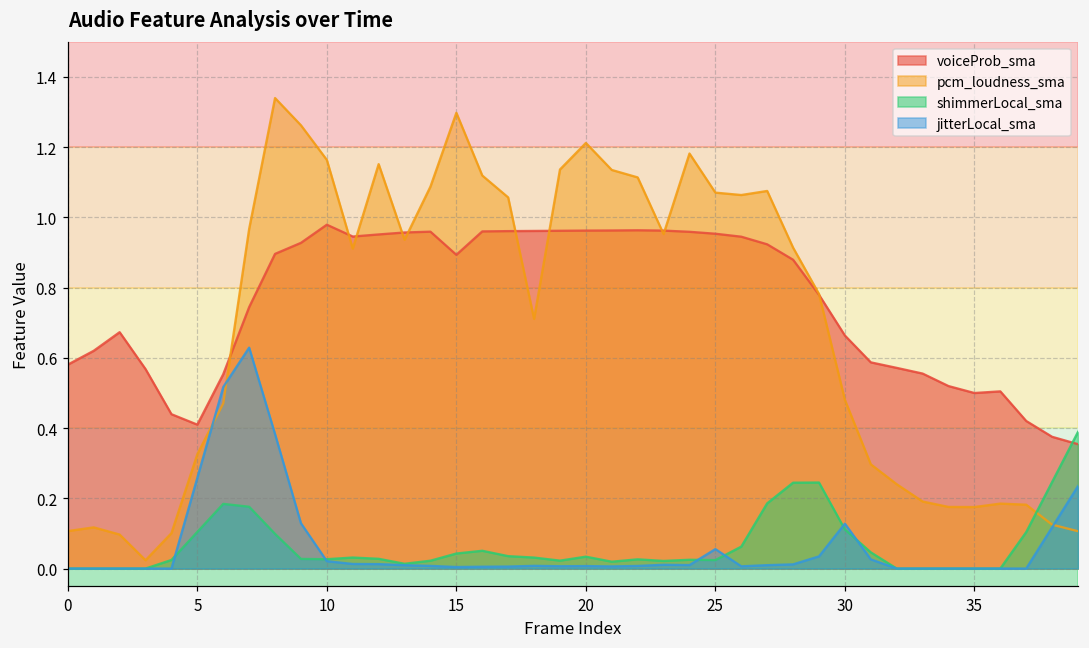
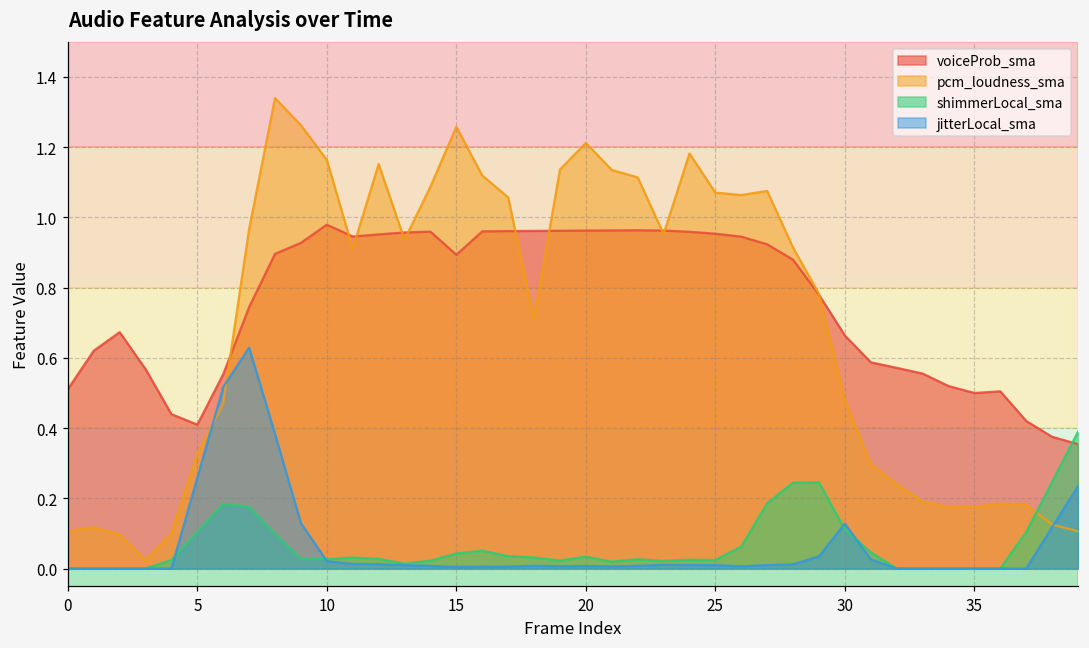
voiceProb_sma, 0: 0.58 -> 0.51
pcm_loudness_sma, 15: 1.30 -> 1.26
jitterLocal_sma, 25: 0.06 -> 0.01
